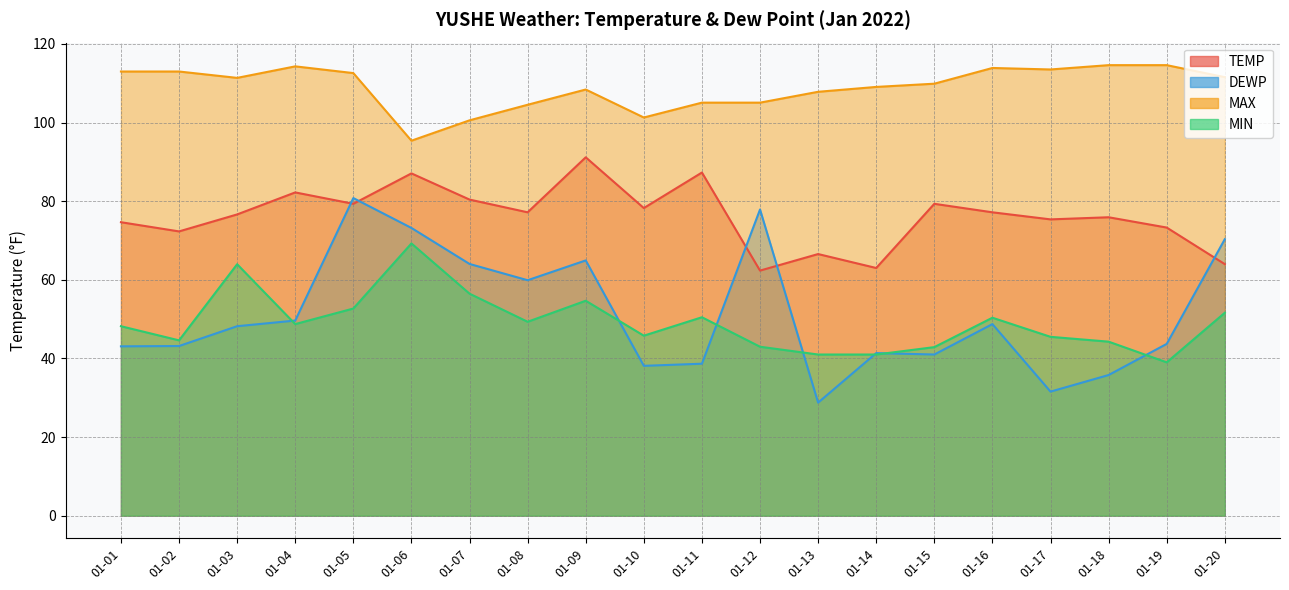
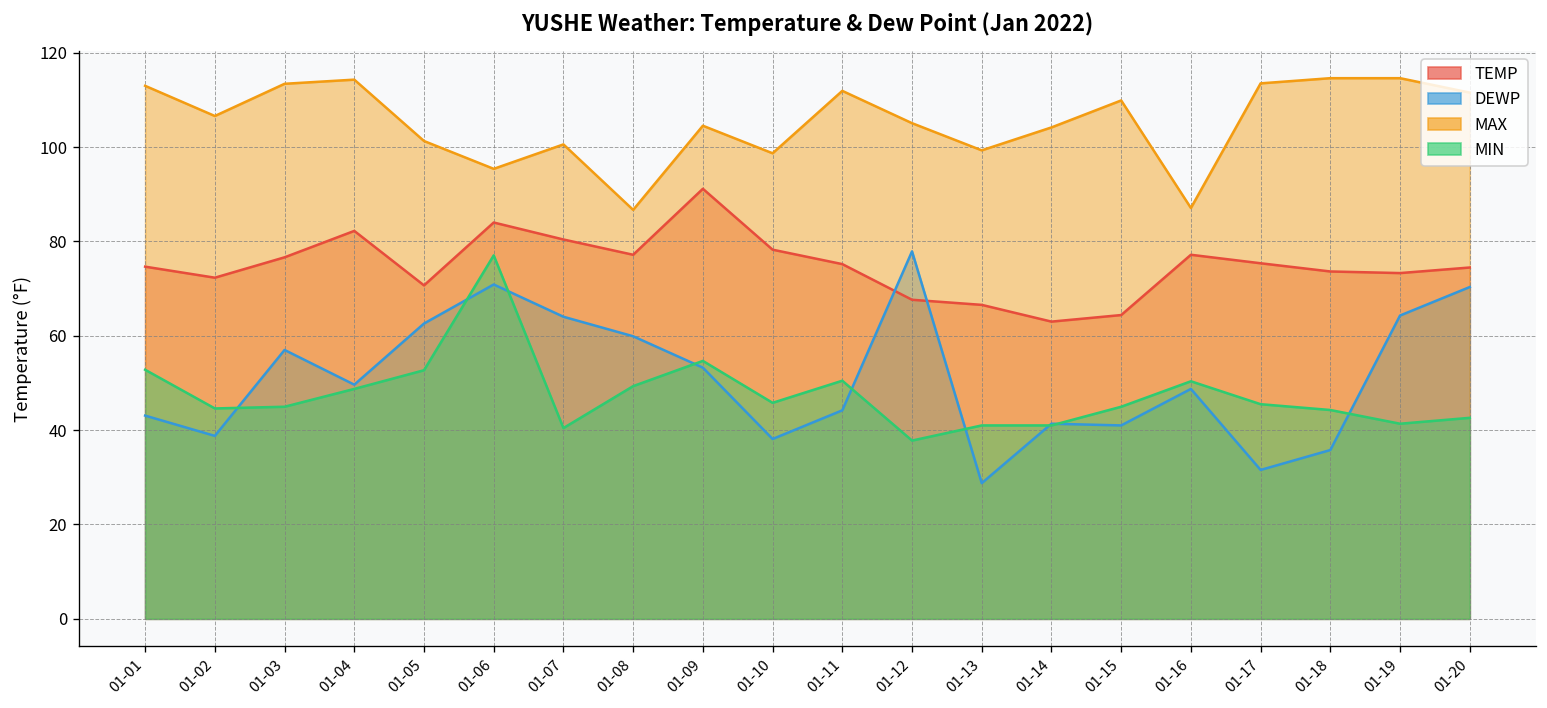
MIN, 01-01: 48 -> 53
DEWP, 01-02: 43 -> 39
MAX, 01-02: 113 -> 107
DEWP, 01-03: 48 -> 57
MAX, 01-03: 111 -> 113
MIN, 01-03: 64 -> 45
TEMP, 01-05: 79 -> 71
DEWP, 01-05: 81 -> 63
MAX, 01-05: 113 -> 101
TEMP, 01-06: 87 -> 84
DEWP, 01-06: 73 -> 71
MIN, 01-06: 69 -> 77
MIN, 01-07: 56 -> 40
MAX, 01-08: 105 -> 87
DEWP, 01-09: 65 -> 53
MAX, 01-09: 108 -> 105
MAX, 01-10: 101 -> 99
TEMP, 01-11: 87 -> 75
DEWP, 01-11: 39 -> 44
MAX, 01-11: 105 -> 112
TEMP, 01-12: 62 -> 68
MIN, 01-12: 43 -> 38
MAX, 01-13: 108 -> 99
MAX, 01-14: 109 -> 104
TEMP, 01-15: 79 -> 64
MIN, 01-15: 43 -> 45
MAX, 01-16: 114 -> 87
TEMP, 01-18: 76 -> 74
DEWP, 01-19: 44 -> 64
MIN, 01-19: 39 -> 41
TEMP, 01-20: 64 -> 74
MIN, 01-20: 52 -> 43
